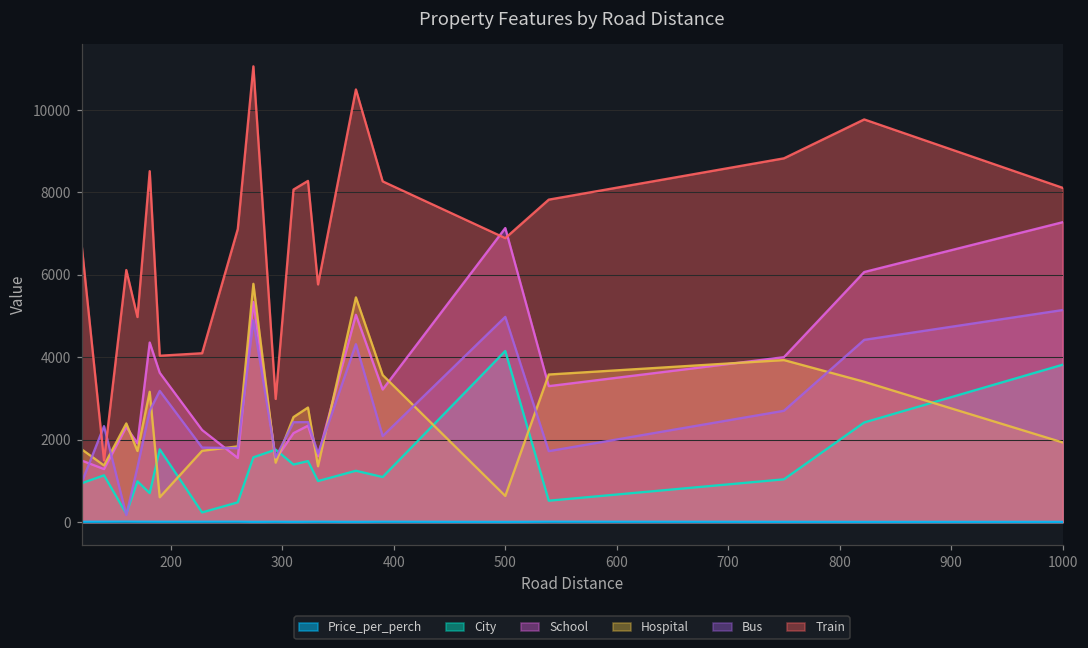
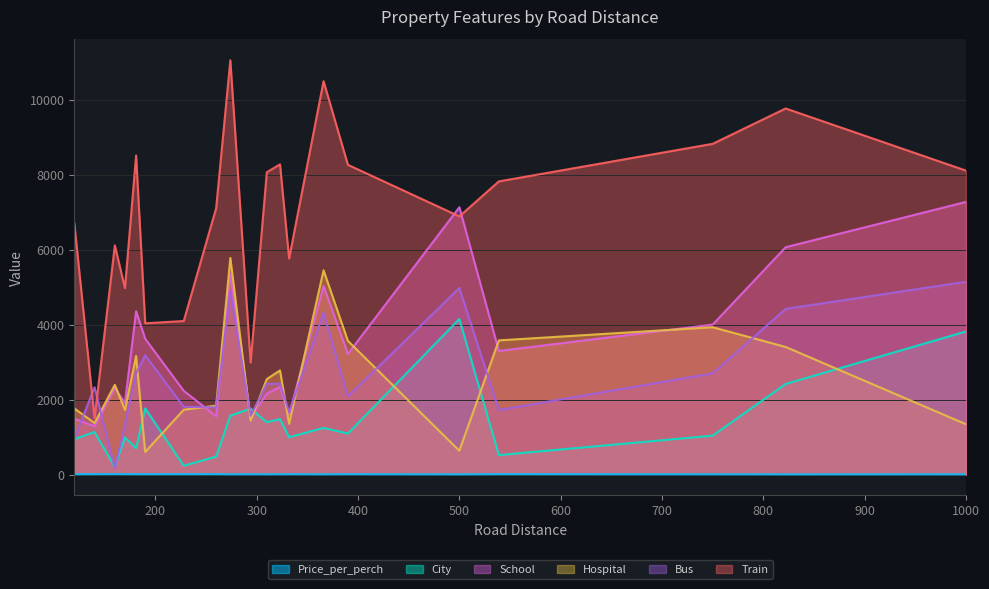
Hospital, 1000: 1900 -> 1300
